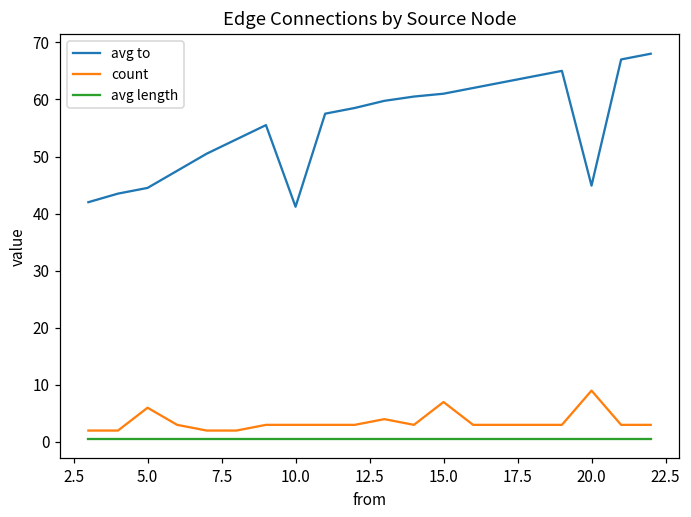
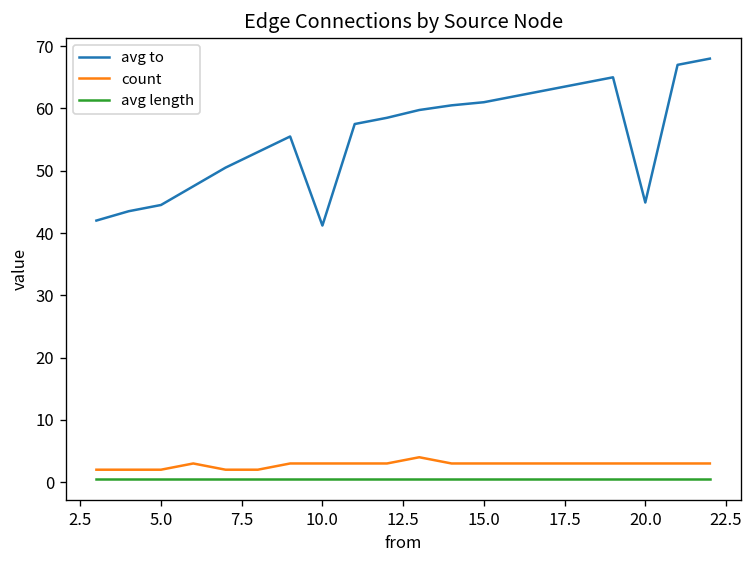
count, 5.0: 6 -> 2
count, 15.0: 7 -> 3
count, 20.0: 9 -> 3
